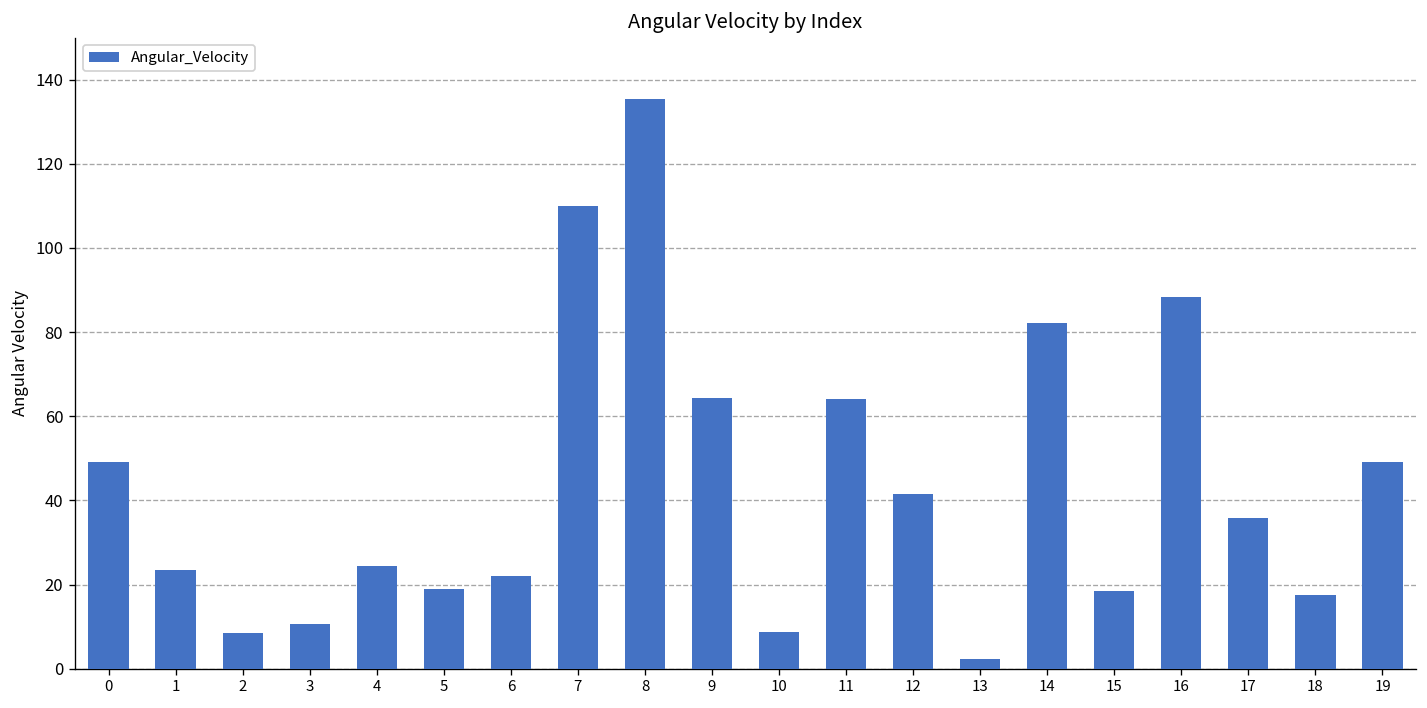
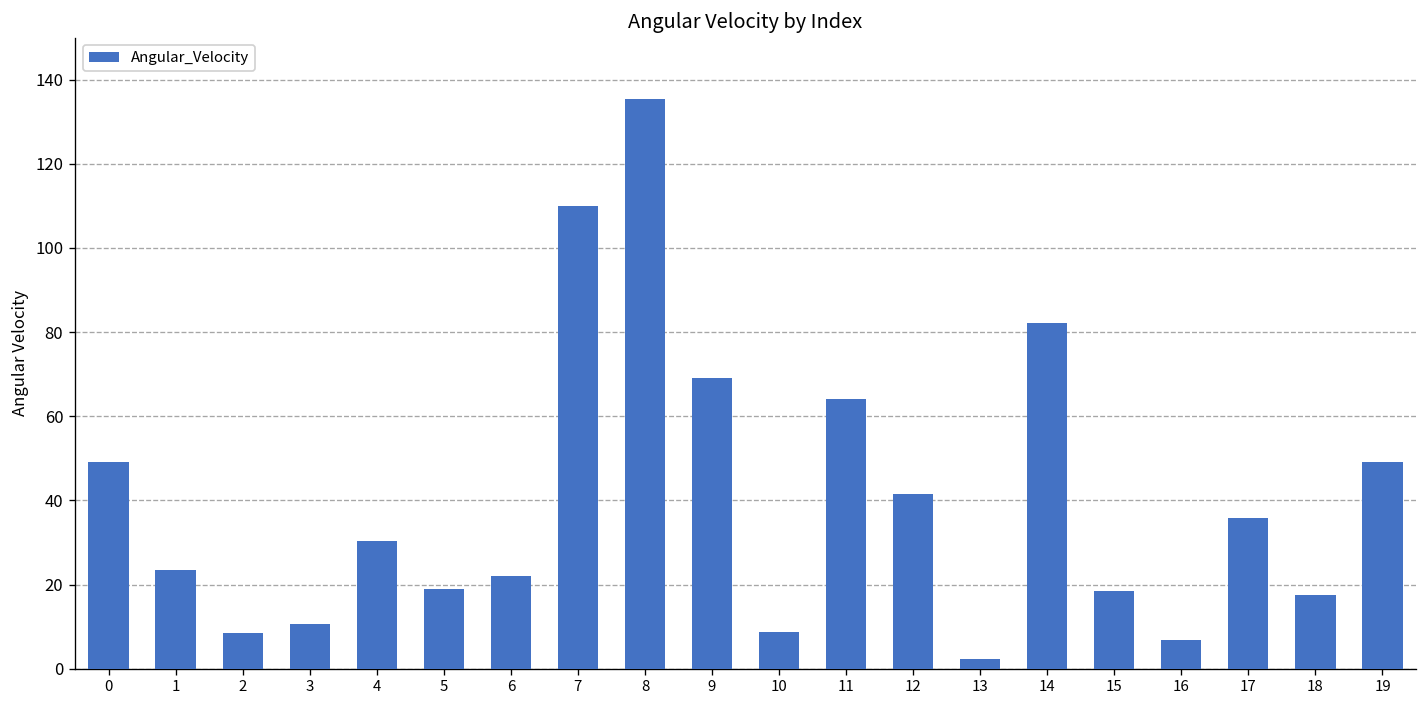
4: 24 -> 30
9: 64 -> 69
16: 88 -> 7
